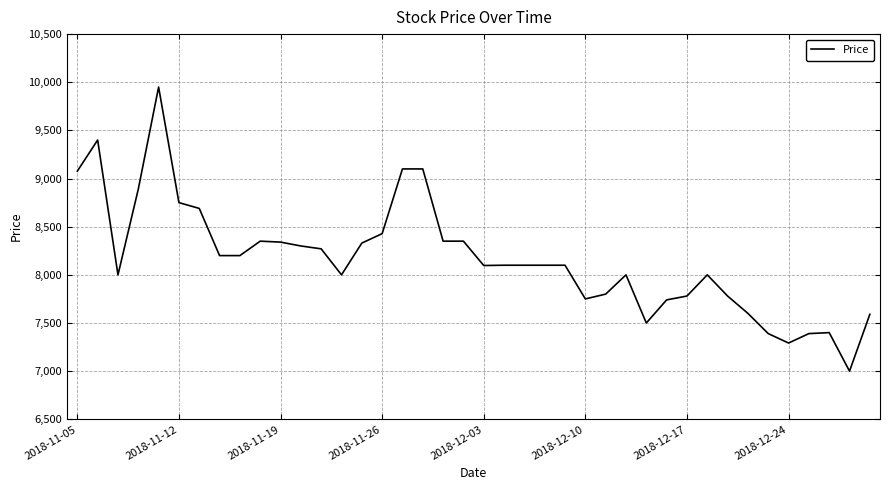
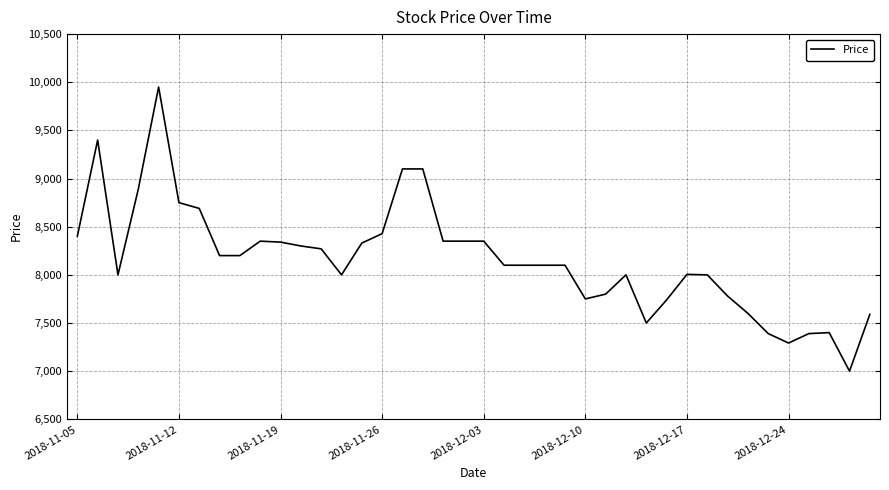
2018-11-05: 9,100 -> 8,400
2018-12-03: 8,100 -> 8,400
2018-12-17: 7,800 -> 8,000
